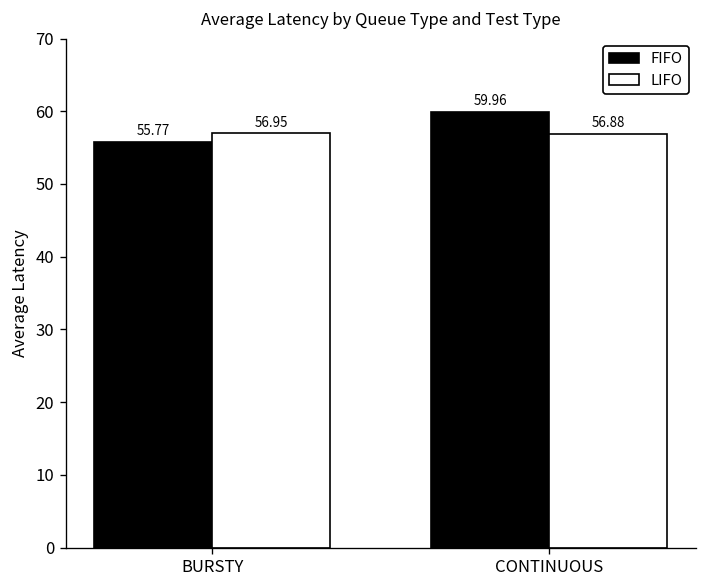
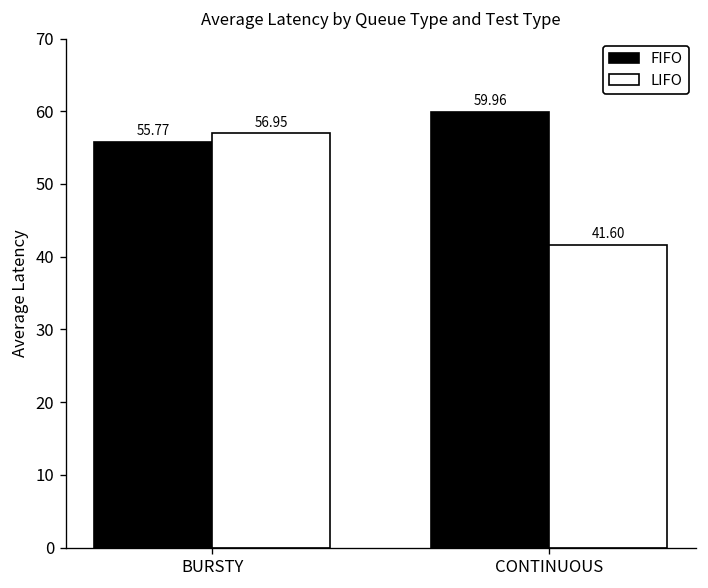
LIFO, CONTINUOUS: 56.88 -> 41.60
